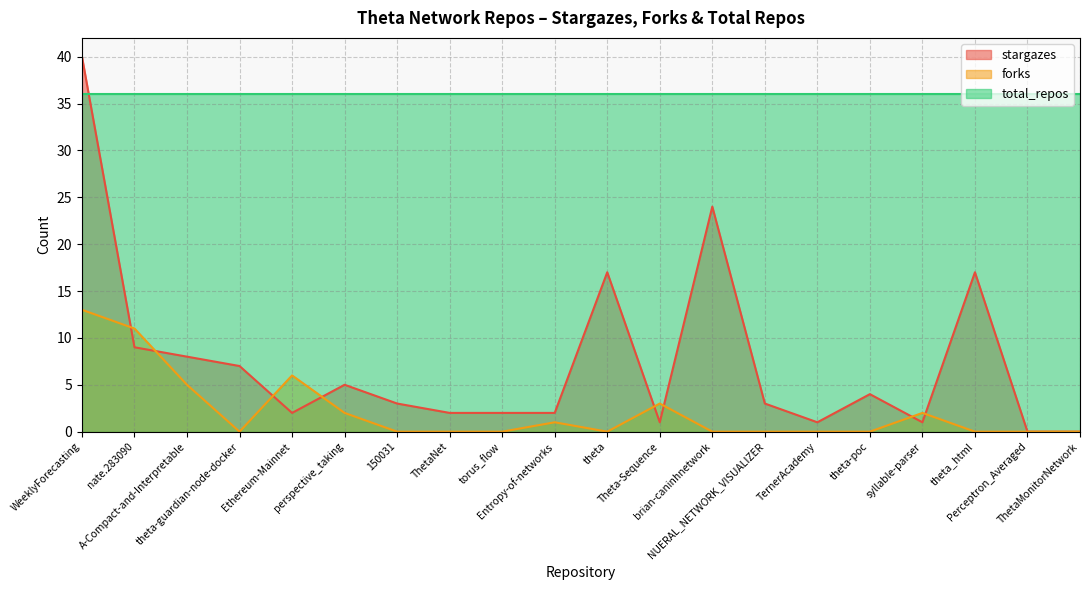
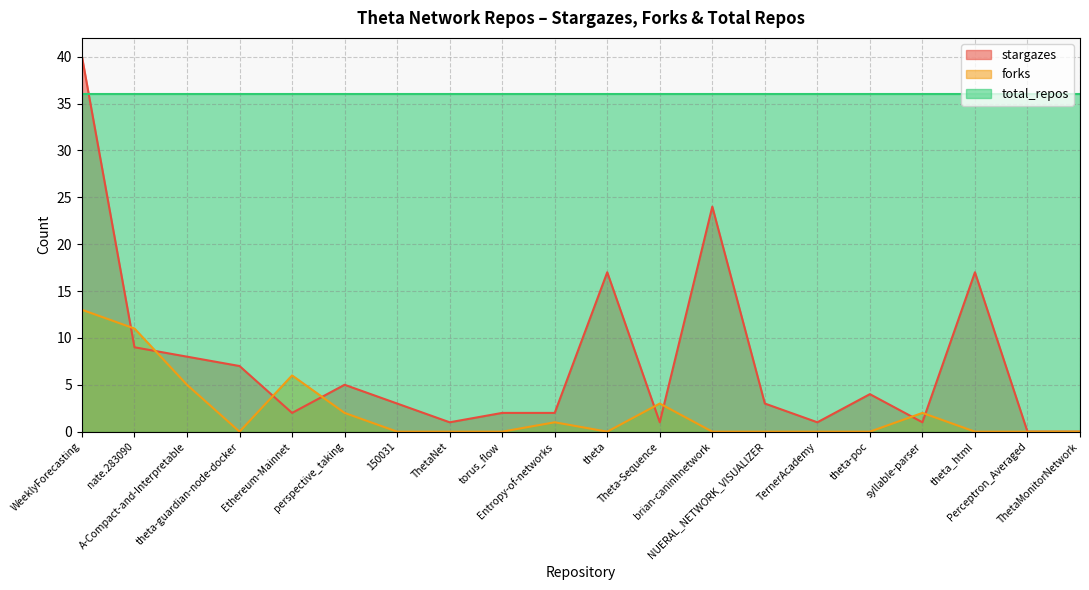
stargazes, ThetaNet: 2 -> 1
